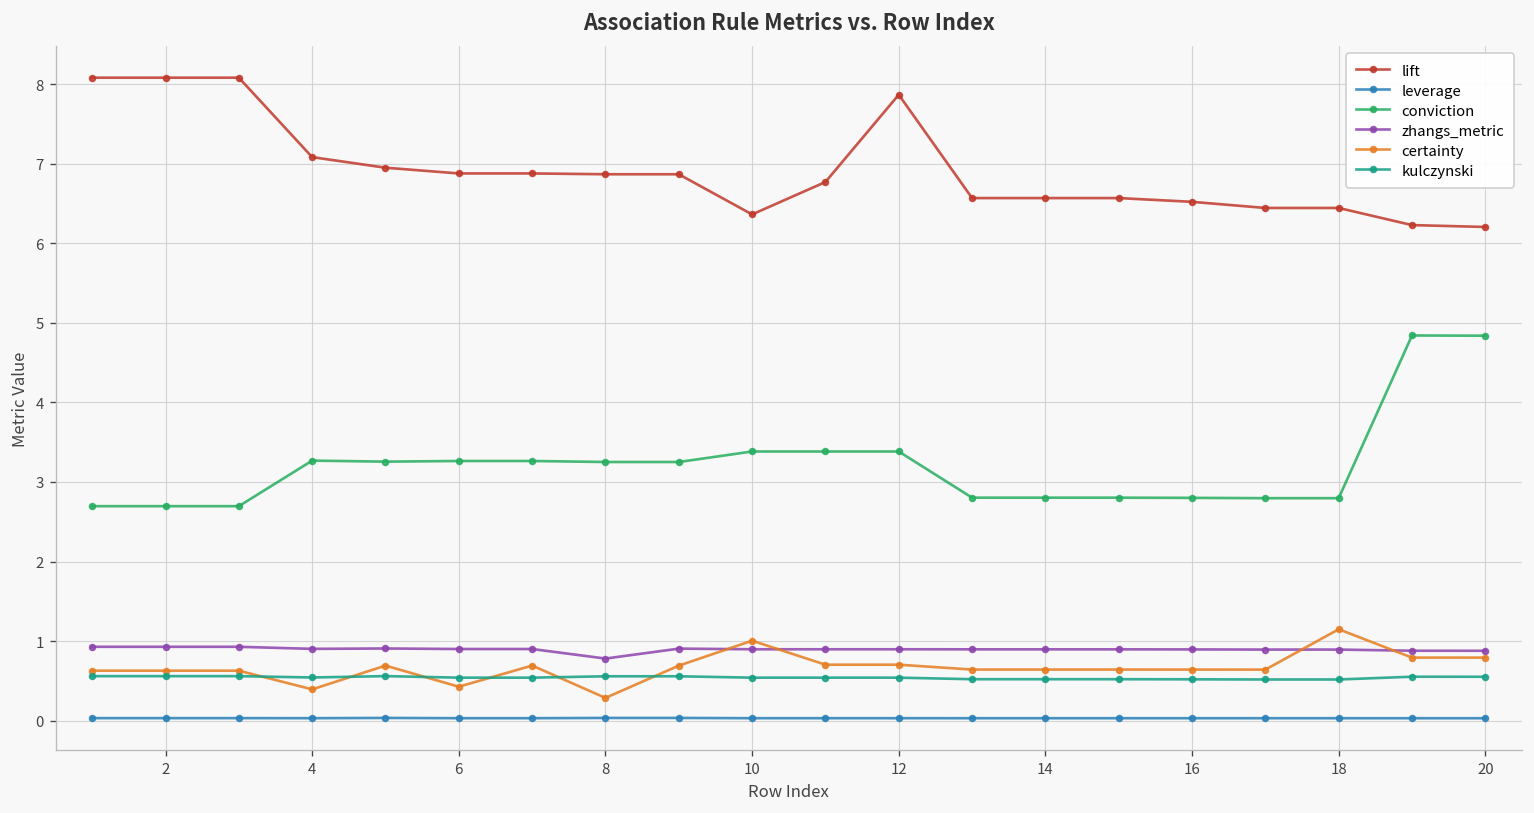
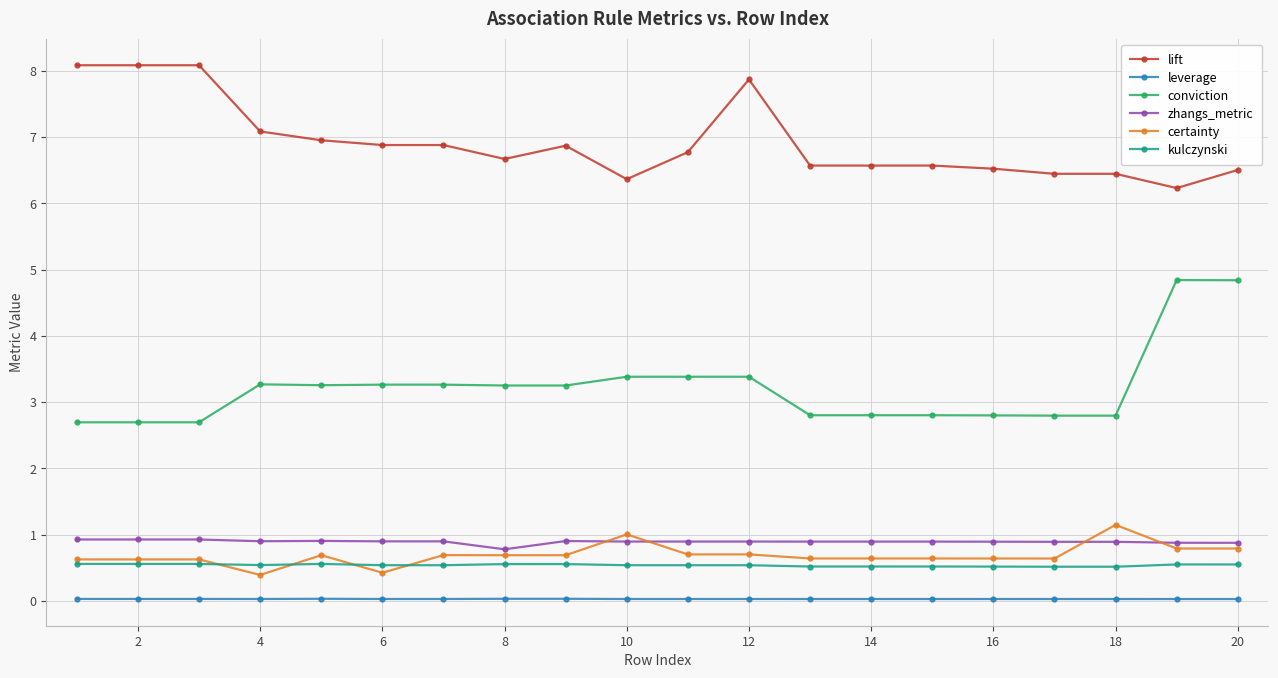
lift, 8: 6.9 -> 6.7
certainty, 8: 0.3 -> 0.7
lift, 20: 6.2 -> 6.5
